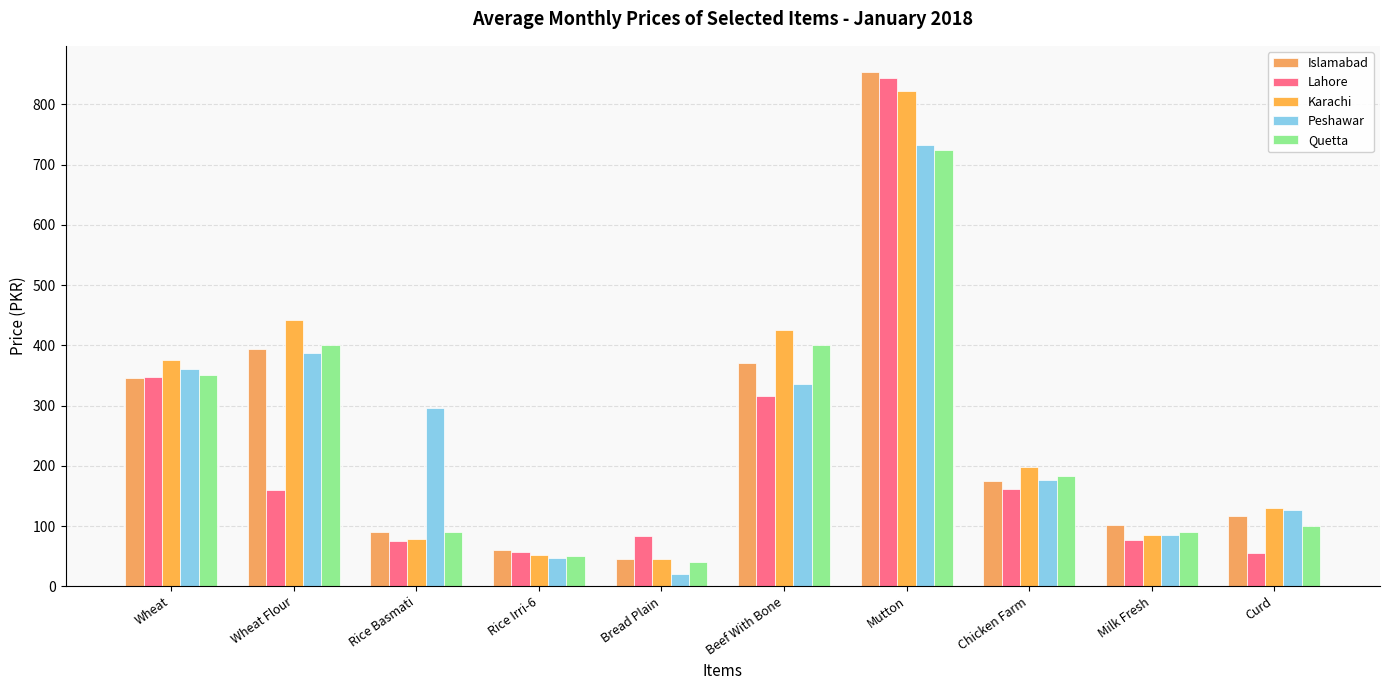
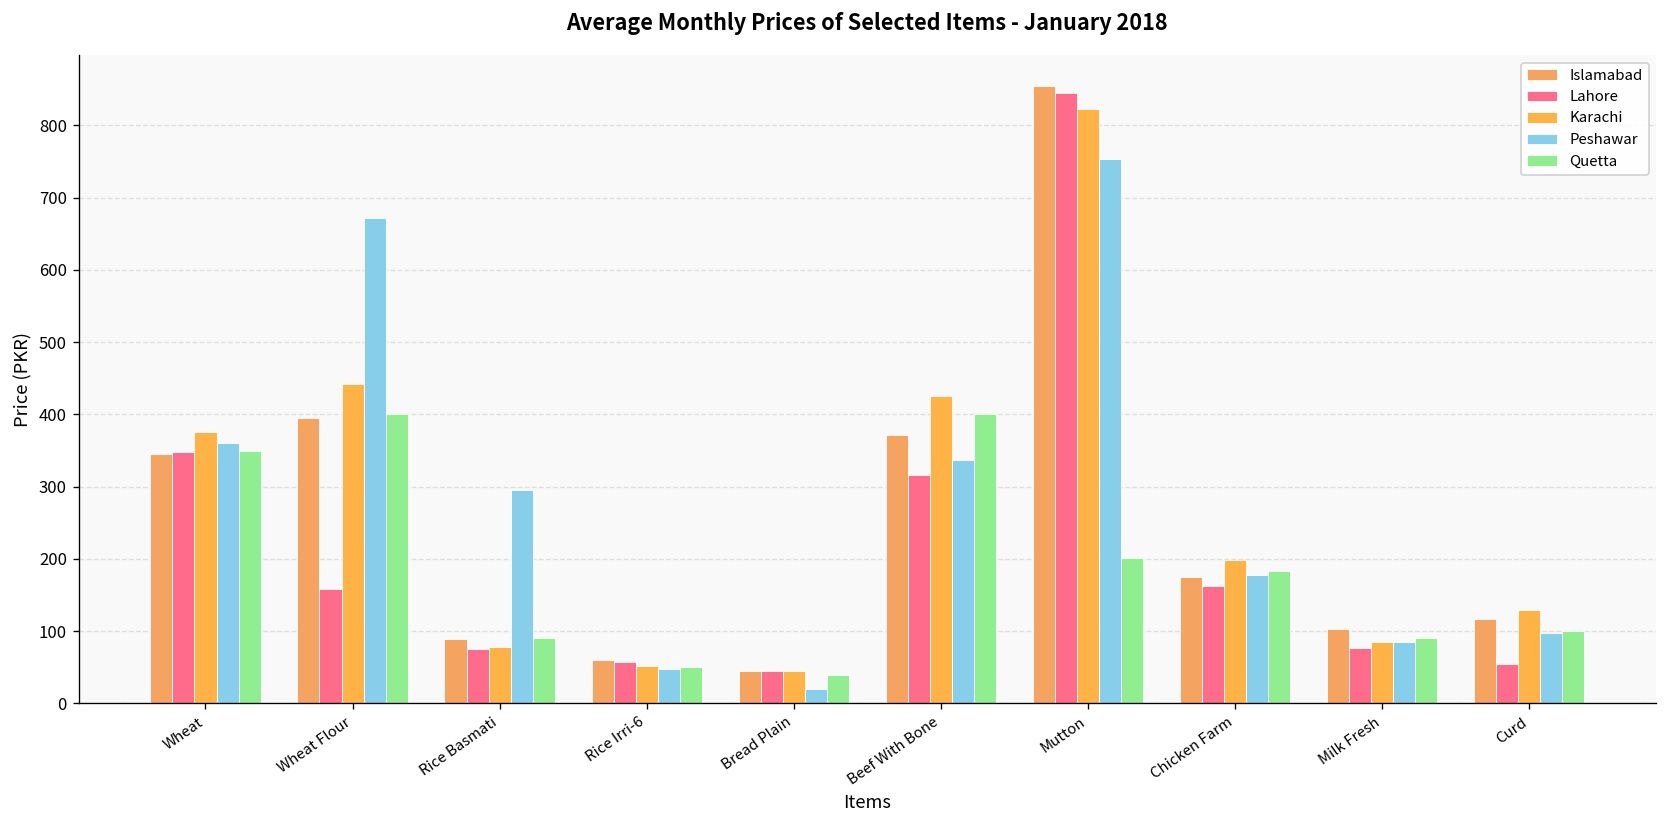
Peshawar, Wheat Flour: 390 -> 670
Lahore, Bread Plain: 80 -> 40
Peshawar, Mutton: 730 -> 750
Quetta, Mutton: 730 -> 200
Peshawar, Curd: 130 -> 100
